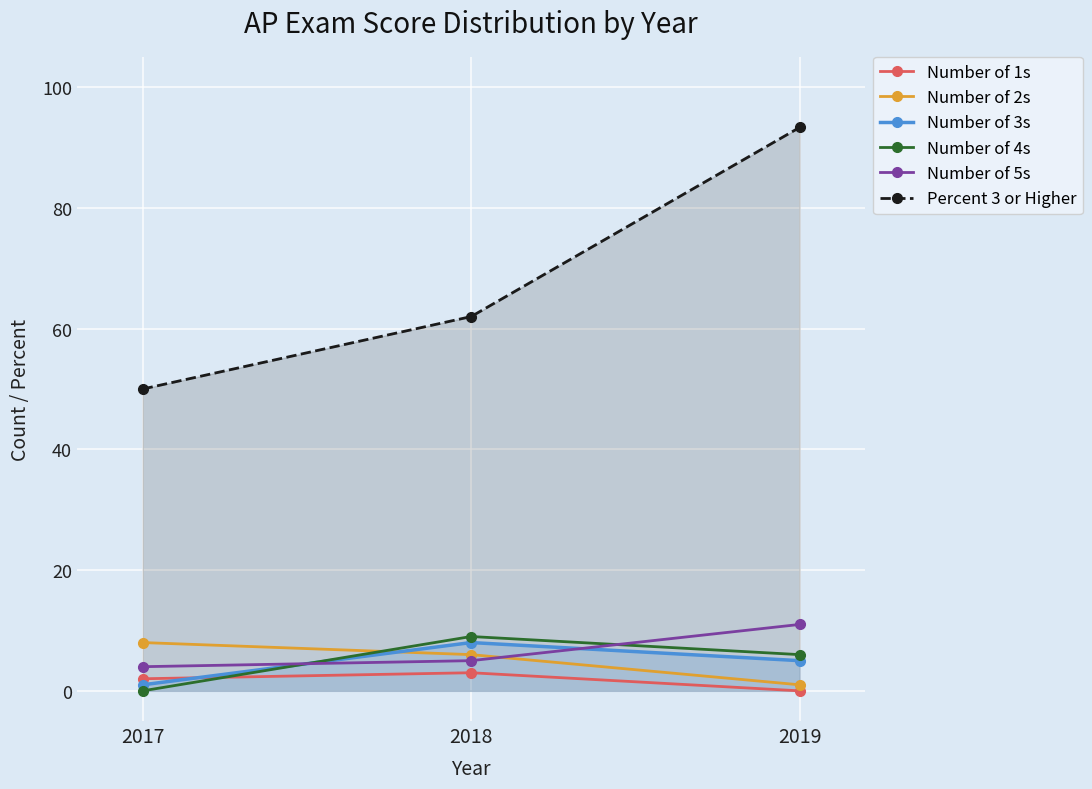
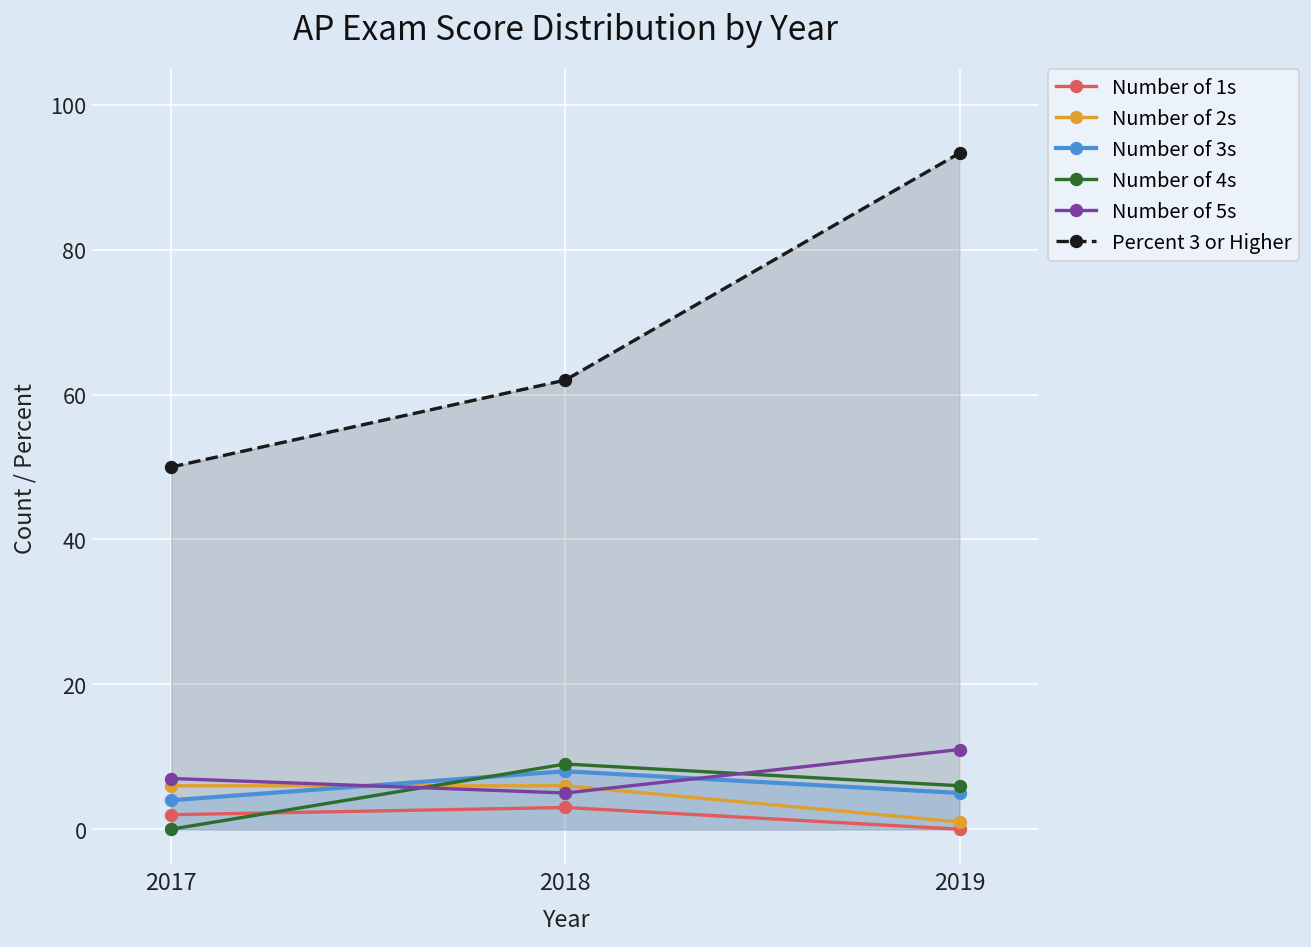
Number of 2s, 2017: 8 -> 6
Number of 3s, 2017: 1 -> 4
Number of 5s, 2017: 4 -> 7
